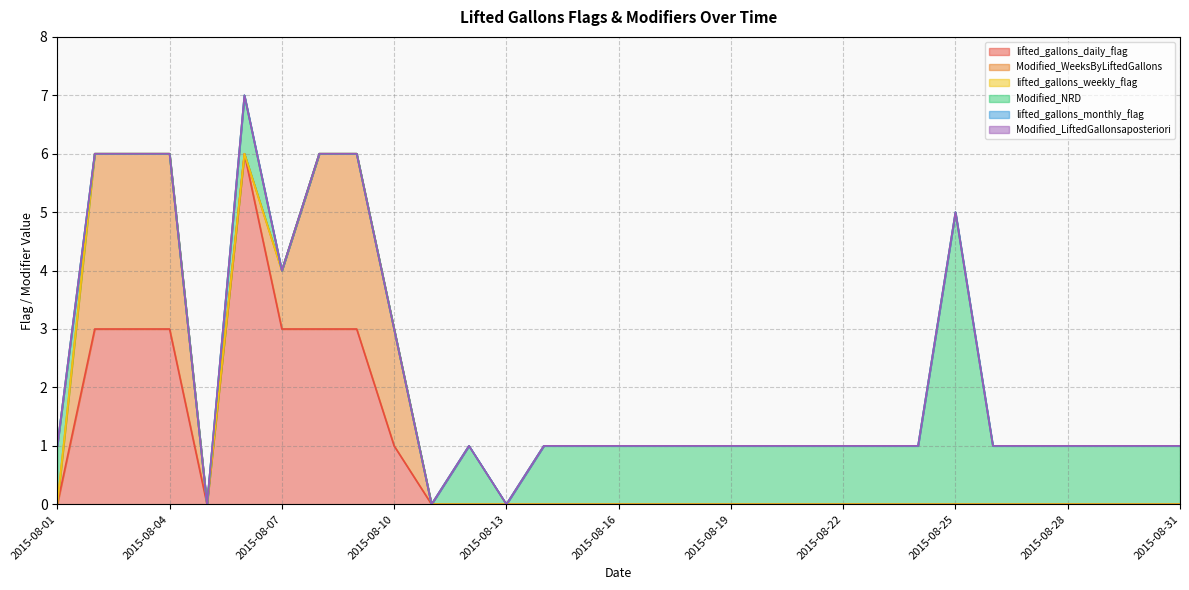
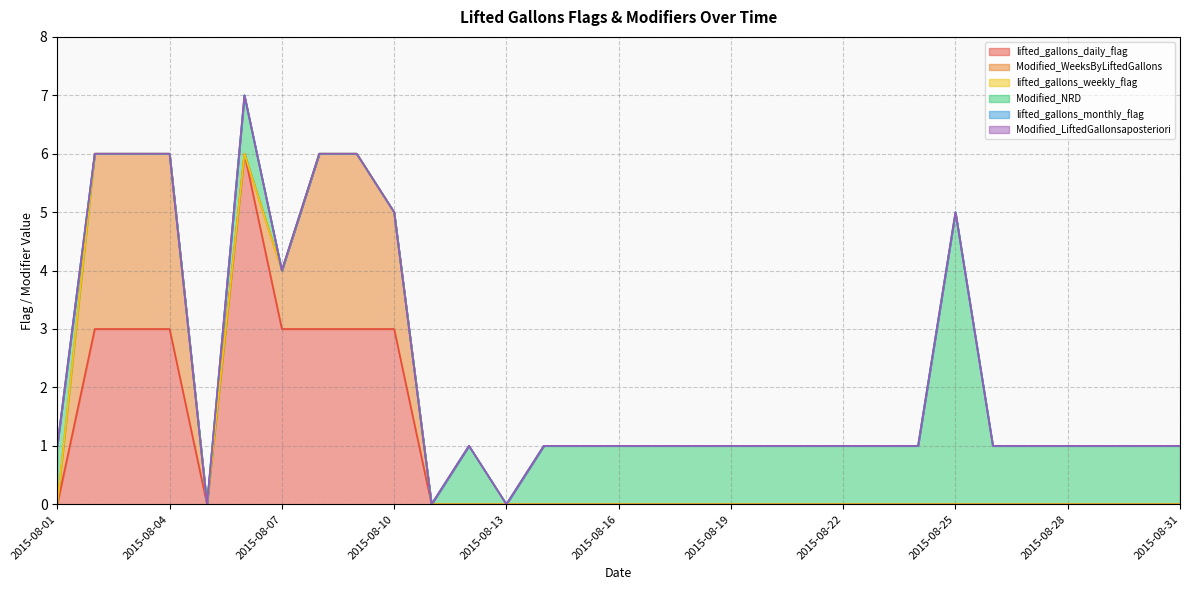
lifted_gallons_daily_flag, 2015-08-10: 1 -> 3
